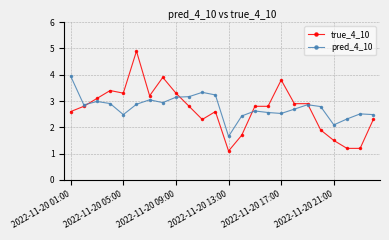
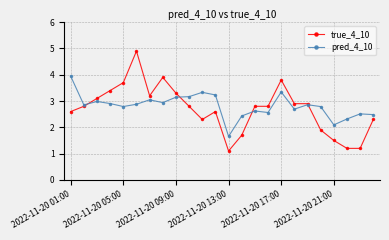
true_4_10, 2022-11-20 05:00: 3.3 -> 3.7
pred_4_10, 2022-11-20 05:00: 2.5 -> 2.8
pred_4_10, 2022-11-20 17:00: 2.5 -> 3.3
